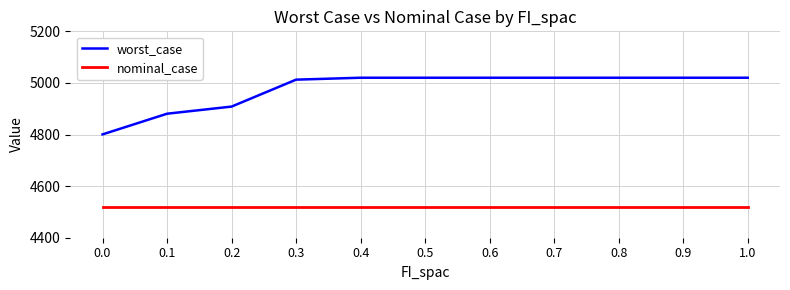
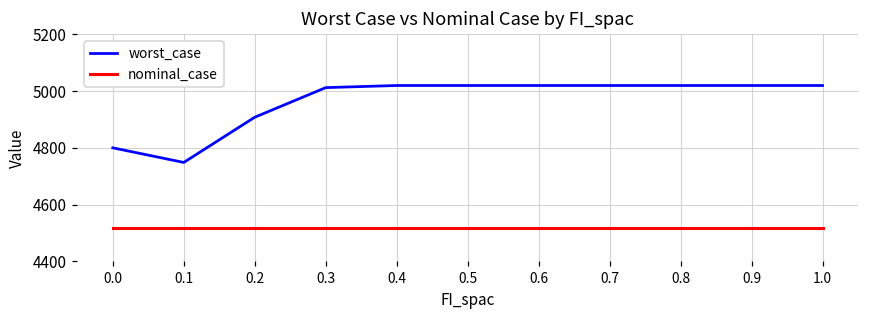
worst_case, 0.1: 4880 -> 4750
